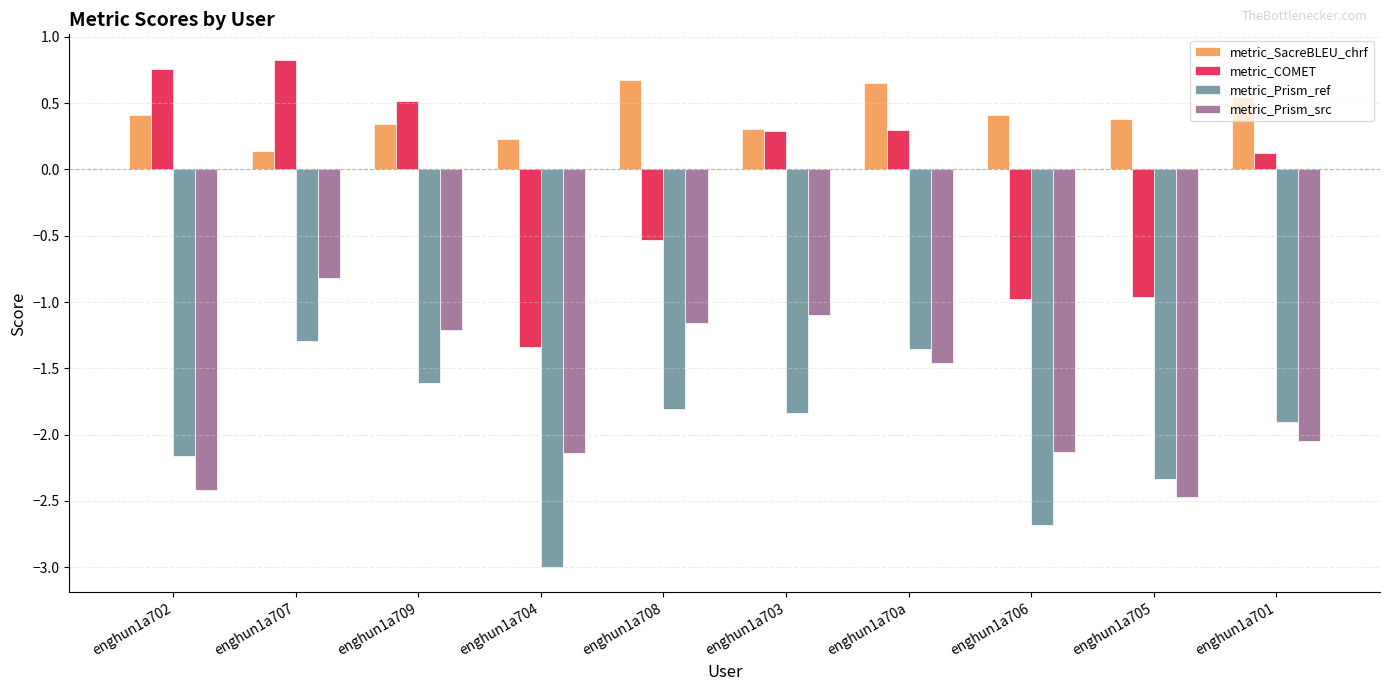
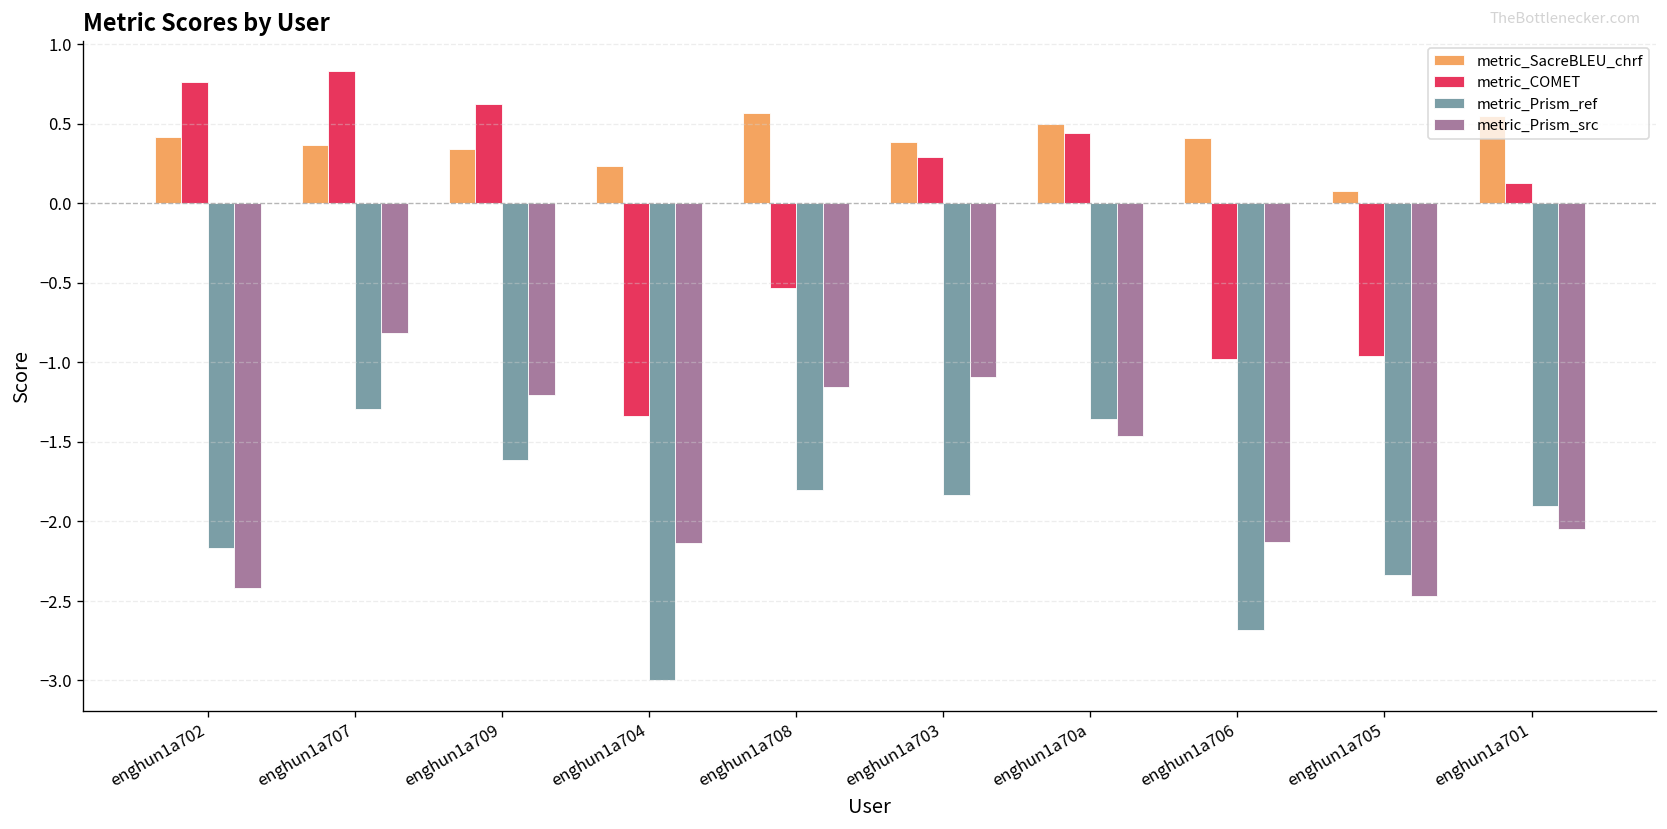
metric_SacreBLEU_chrf, enghun1a707: 0.14 -> 0.36
metric_COMET, enghun1a709: 0.51 -> 0.62
metric_SacreBLEU_chrf, enghun1a708: 0.68 -> 0.57
metric_SacreBLEU_chrf, enghun1a703: 0.31 -> 0.39
metric_SacreBLEU_chrf, enghun1a70a: 0.65 -> 0.50
metric_COMET, enghun1a70a: 0.29 -> 0.44
metric_SacreBLEU_chrf, enghun1a705: 0.38 -> 0.07
